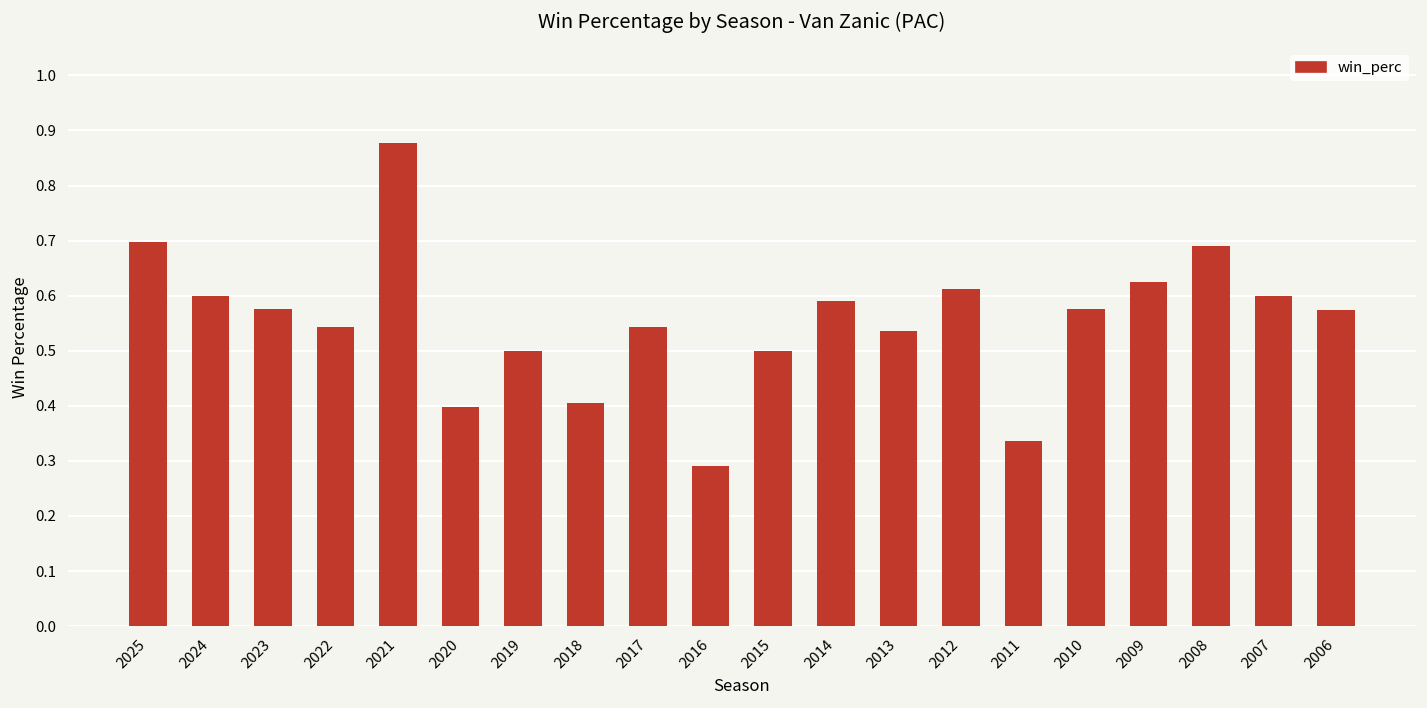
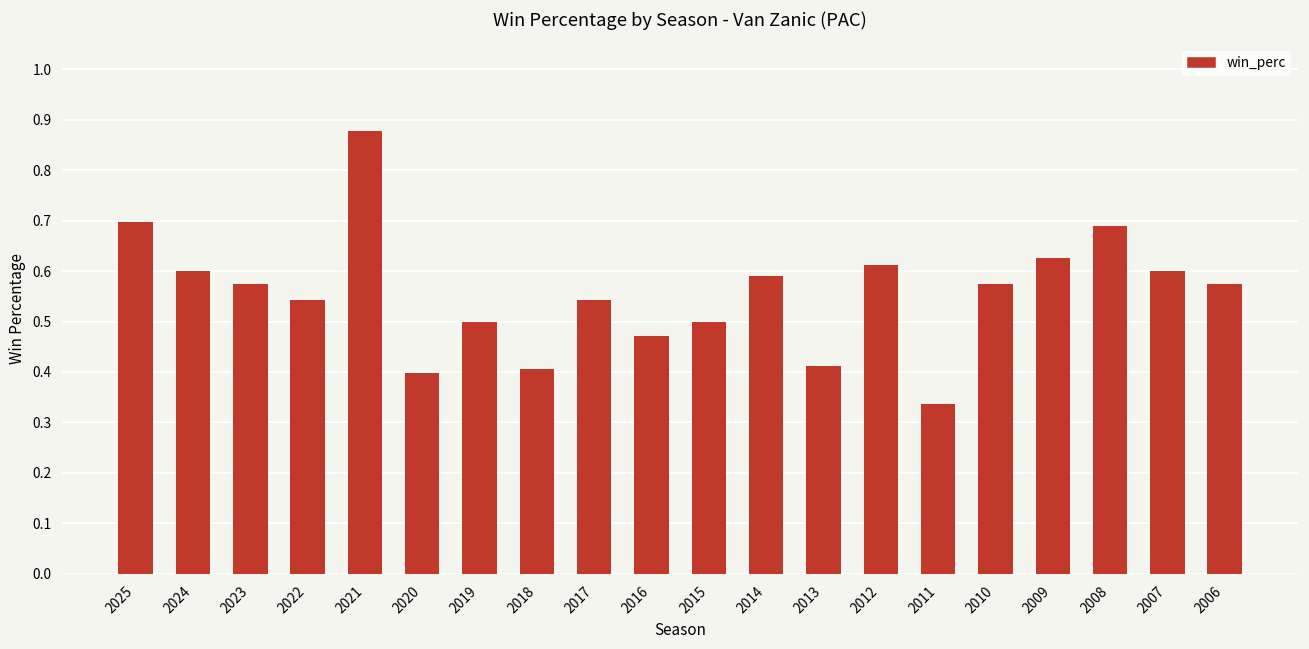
2016: 0.29 -> 0.47
2013: 0.54 -> 0.41
